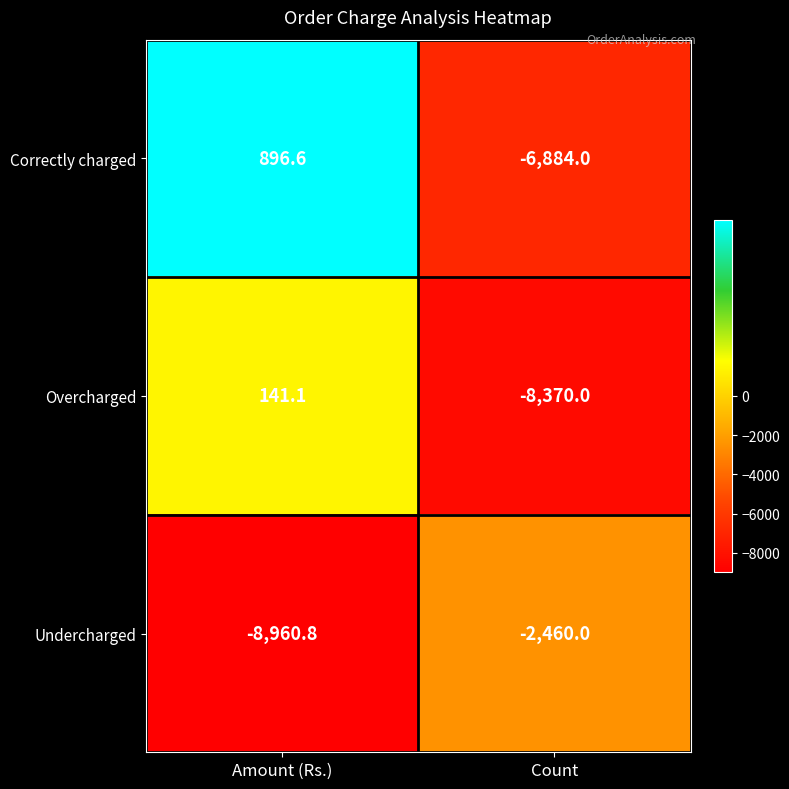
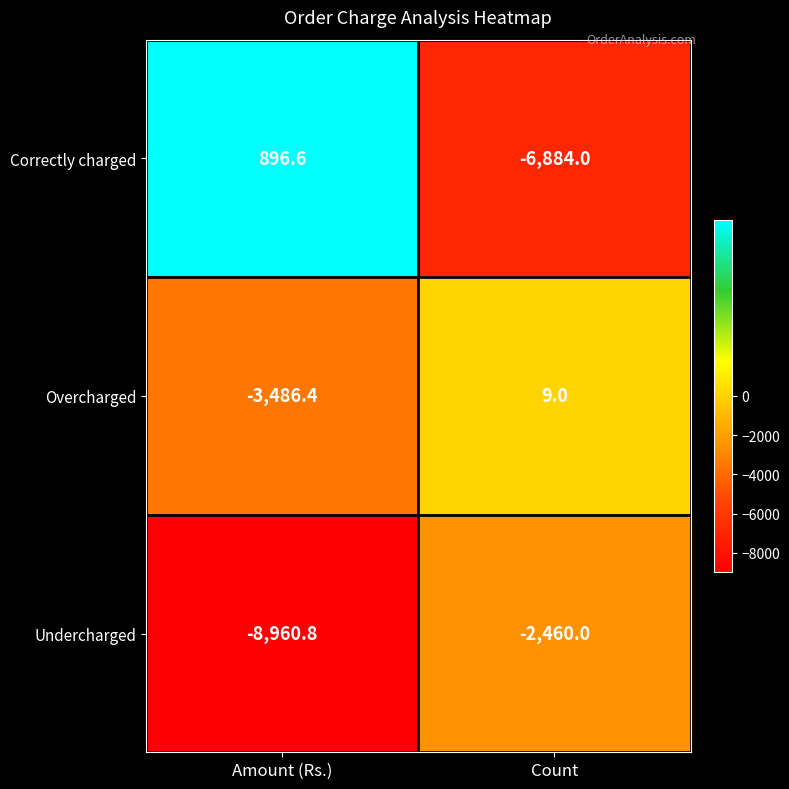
Overcharged, Amount (Rs.): 141.1 -> -3,486.4
Overcharged, Count: -8,370.0 -> 9.0
